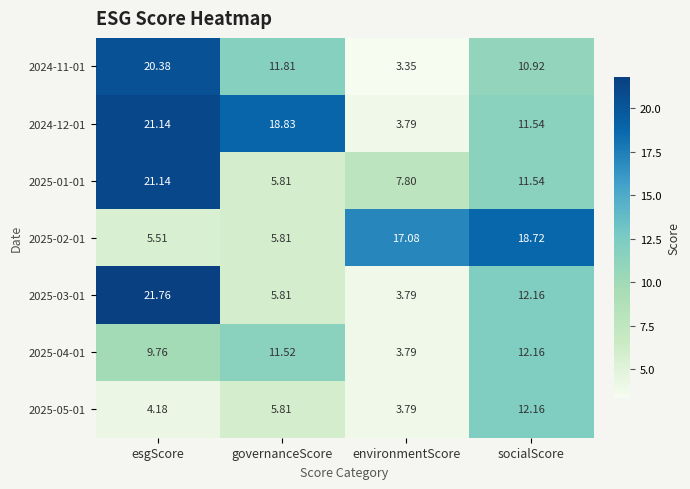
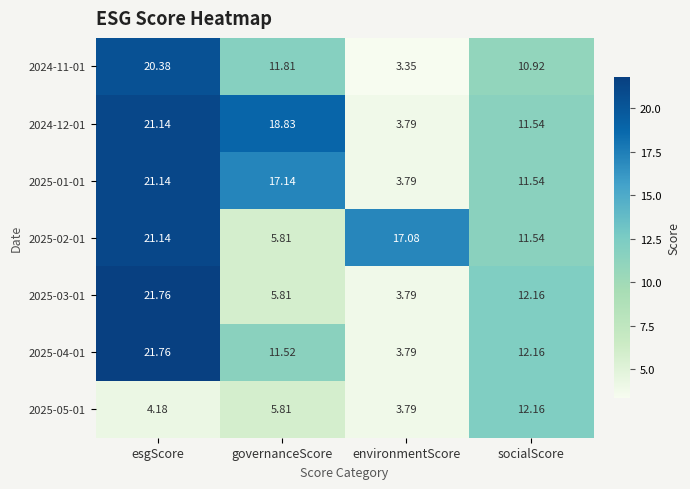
2025-01-01, governanceScore: 5.81 -> 17.14
2025-01-01, environmentScore: 7.80 -> 3.79
2025-02-01, esgScore: 5.51 -> 21.14
2025-02-01, socialScore: 18.72 -> 11.54
2025-04-01, esgScore: 9.76 -> 21.76
